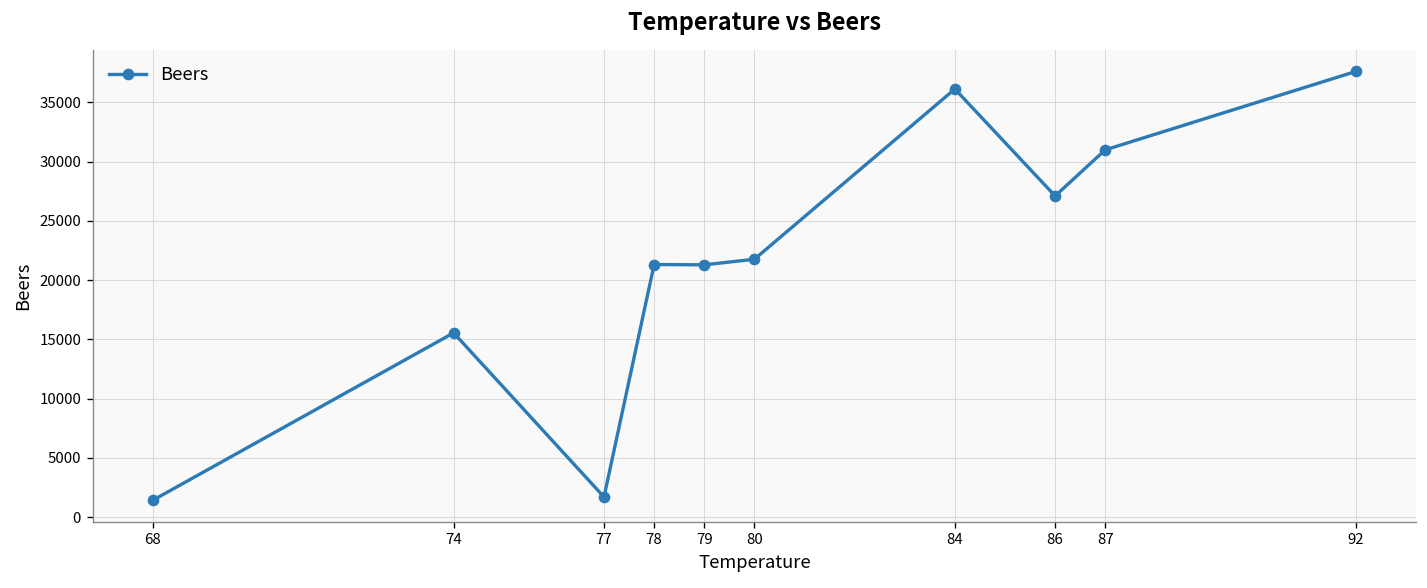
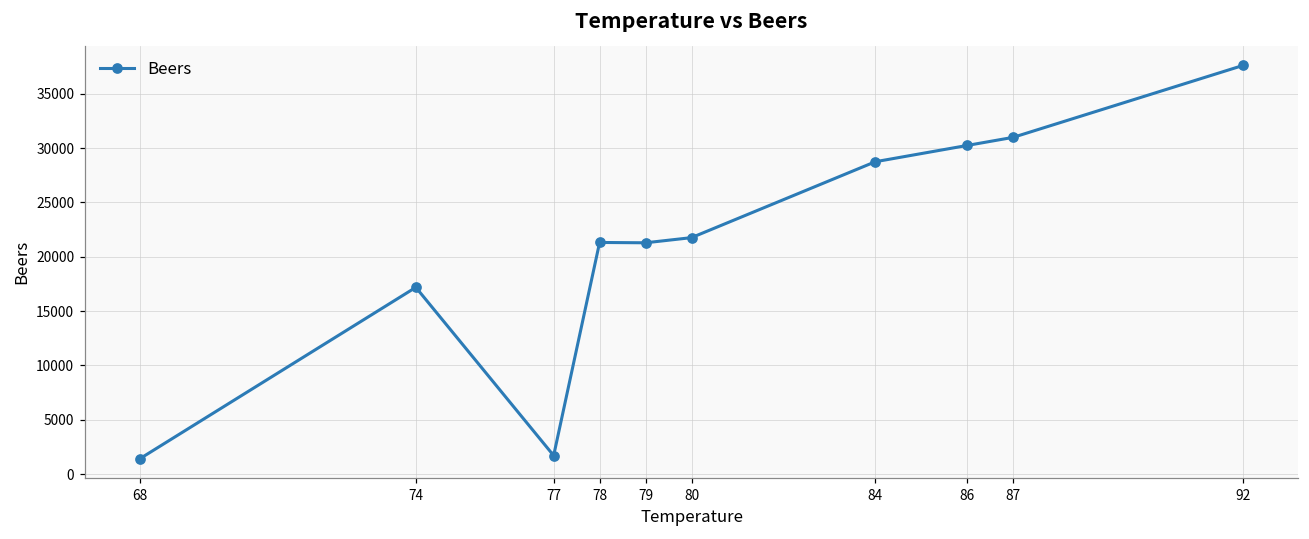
74: 16000 -> 17000
84: 36000 -> 29000
86: 27000 -> 30000
